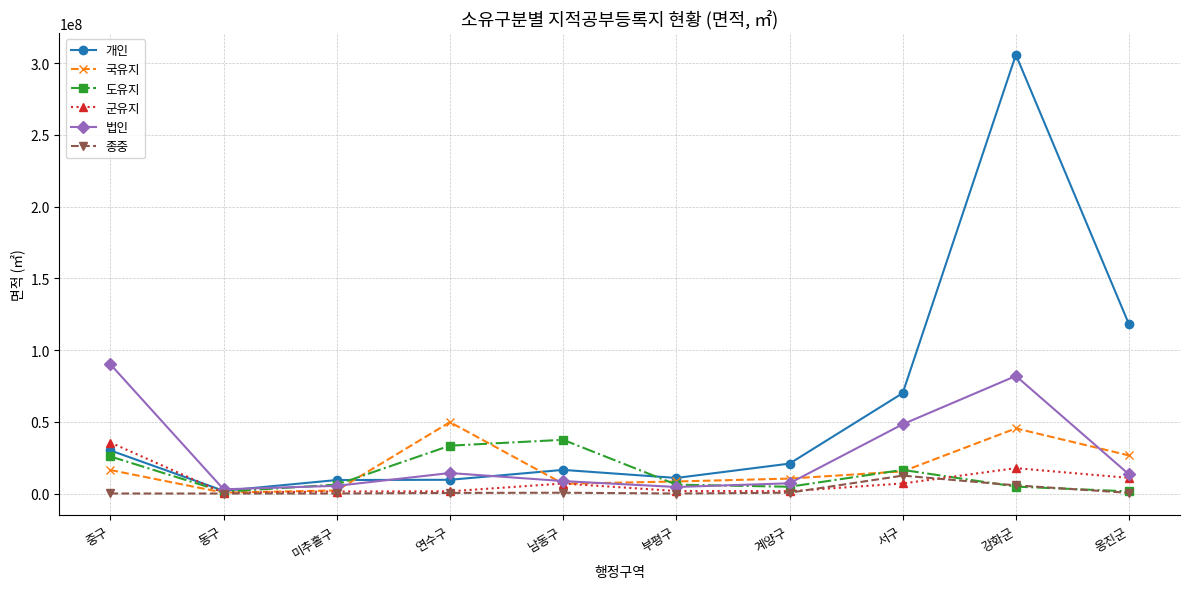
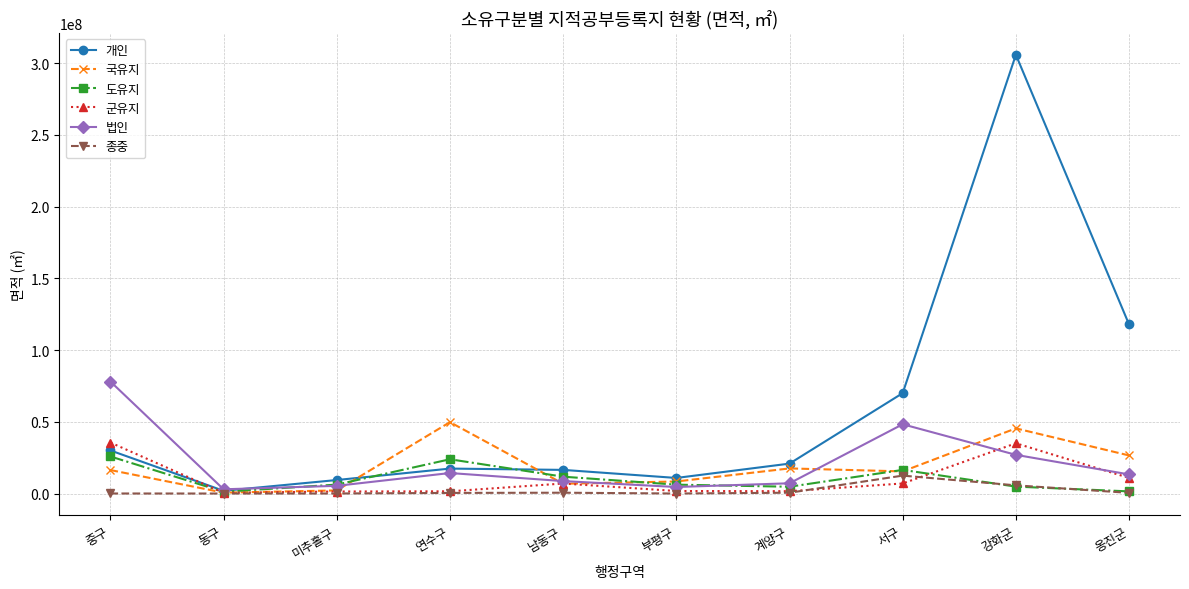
법인, 중구: 90000000 -> 78000000
개인, 연수구: 10000000 -> 17000000
도유지, 연수구: 33000000 -> 24000000
도유지, 남동구: 37000000 -> 12000000
국유지, 계양구: 10000000 -> 18000000
군유지, 강화군: 18000000 -> 35000000
법인, 강화군: 82000000 -> 27000000
